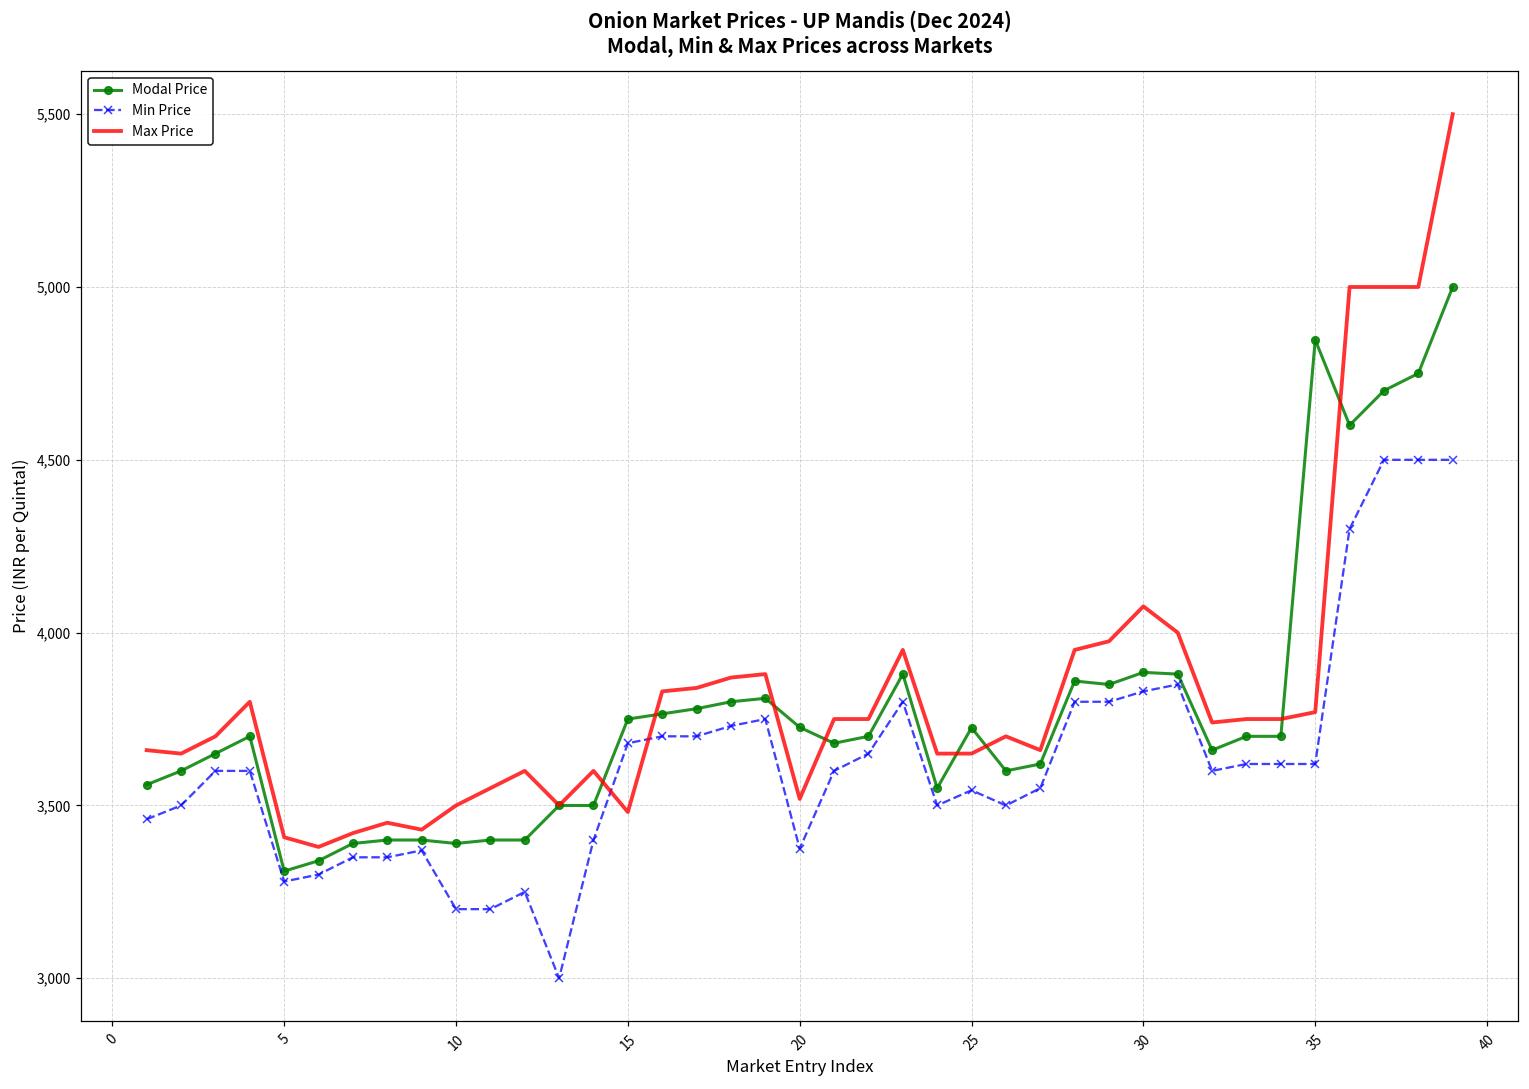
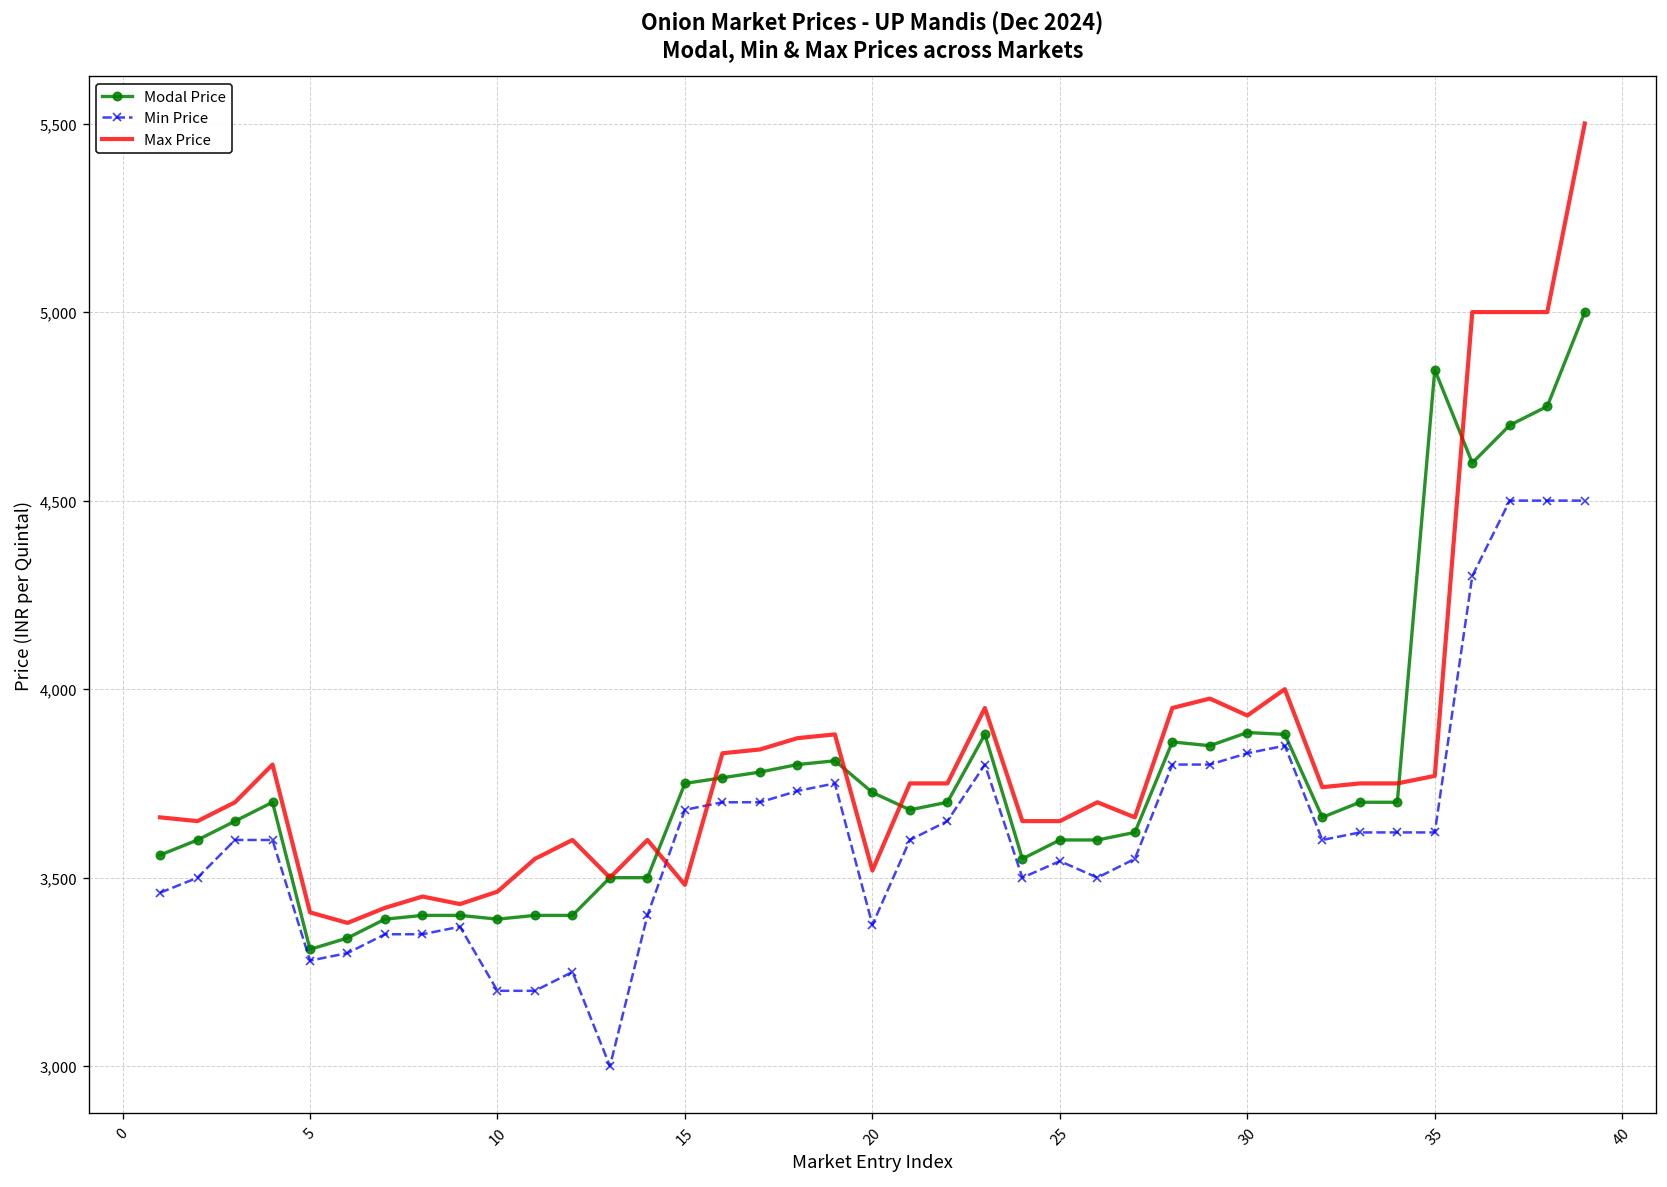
Max Price, 10: 3,500 -> 3,460
Modal Price, 25: 3,730 -> 3,600
Max Price, 30: 4,080 -> 3,930
